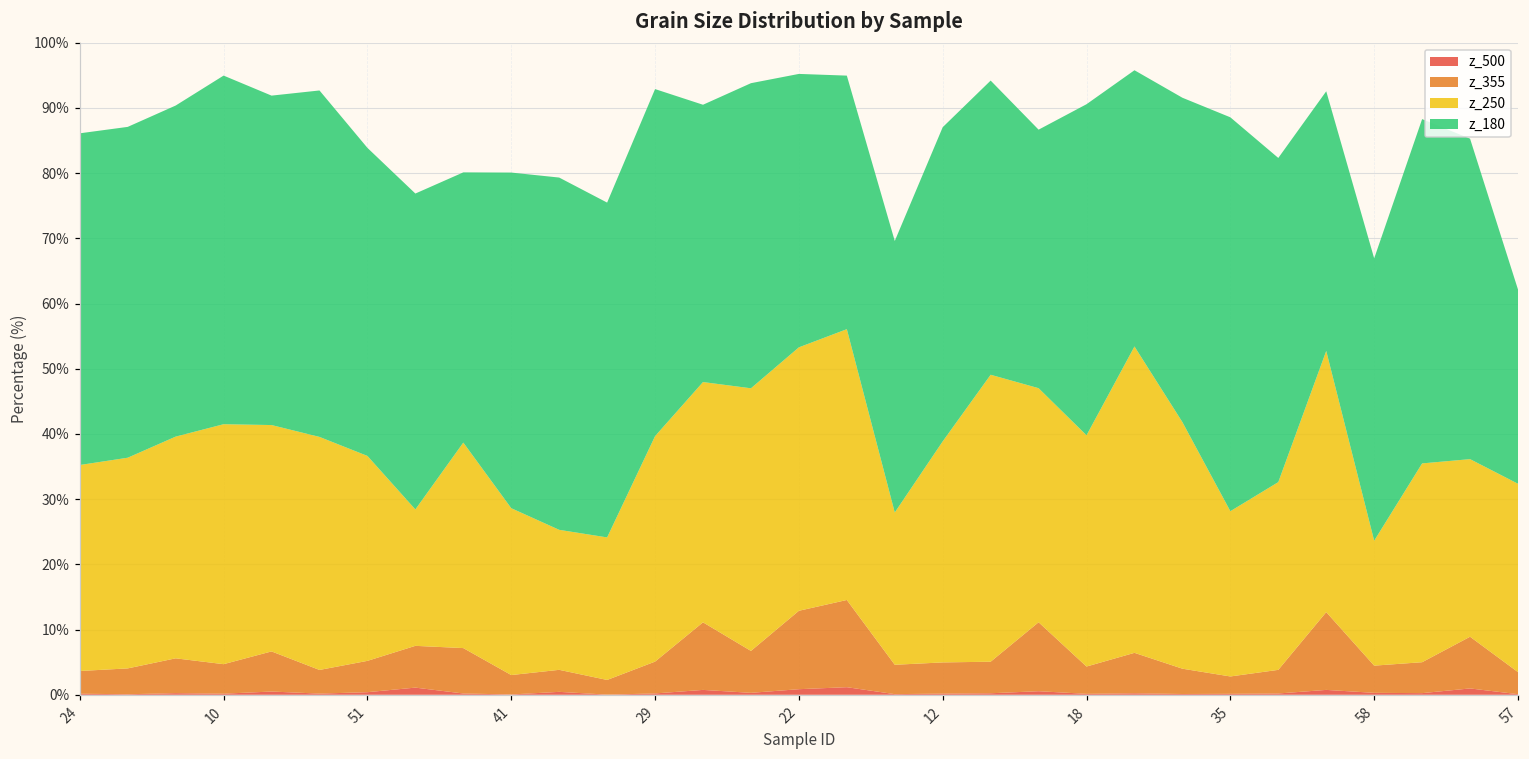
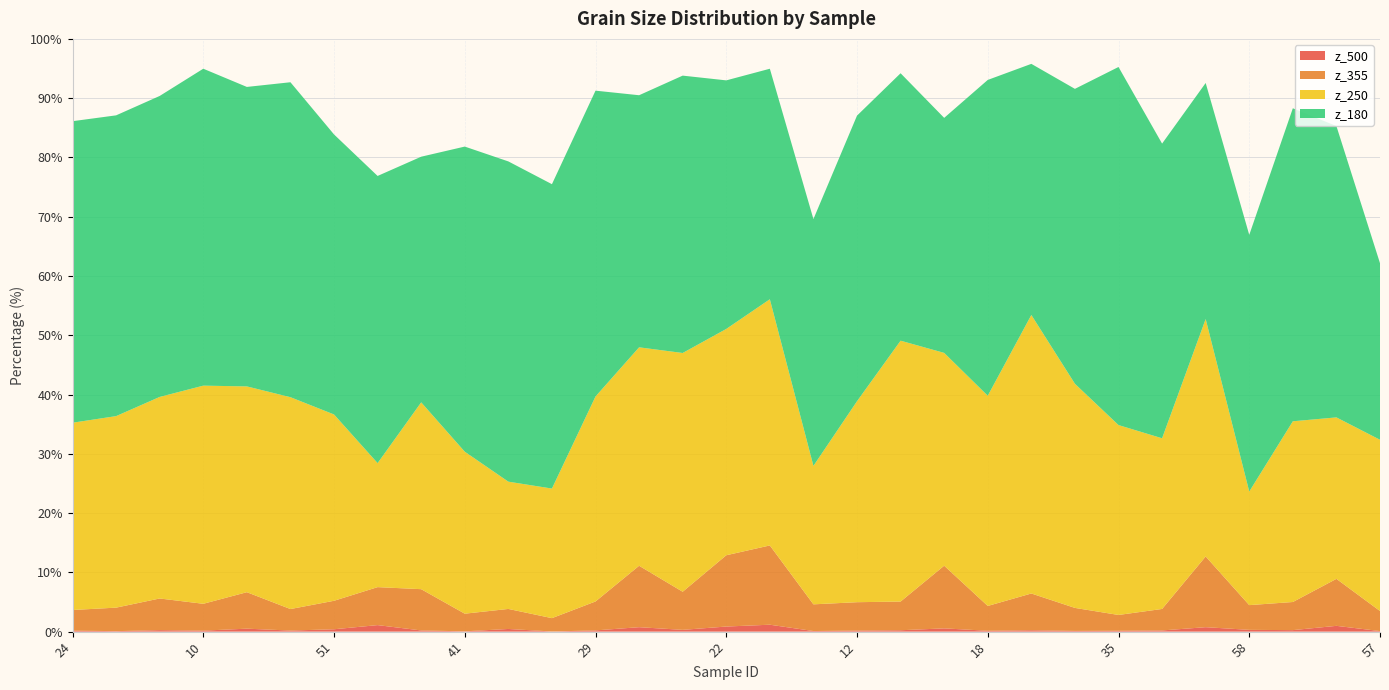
z_250, 41: 26% -> 27%
z_180, 29: 53% -> 52%
z_250, 22: 40% -> 38%
z_180, 18: 51% -> 53%
z_250, 35: 25% -> 32%
